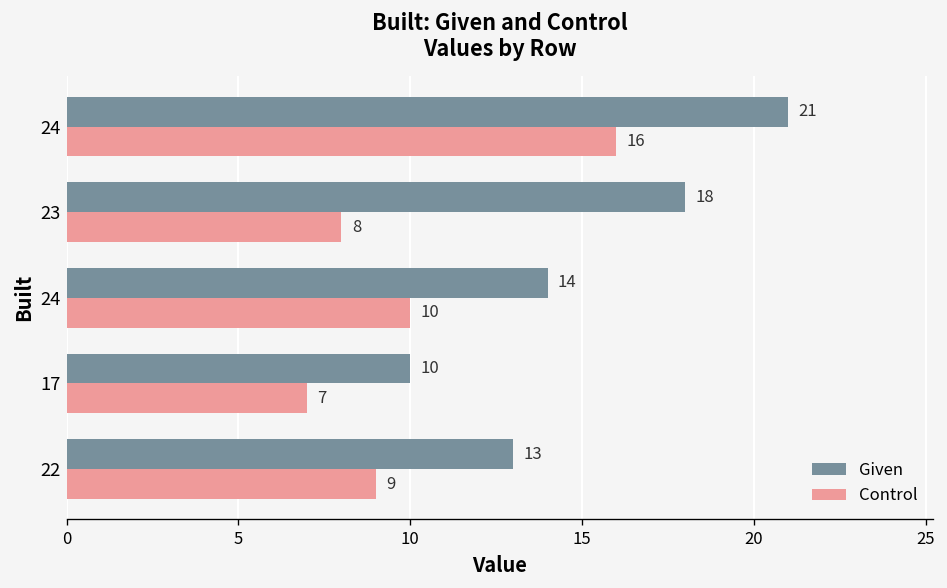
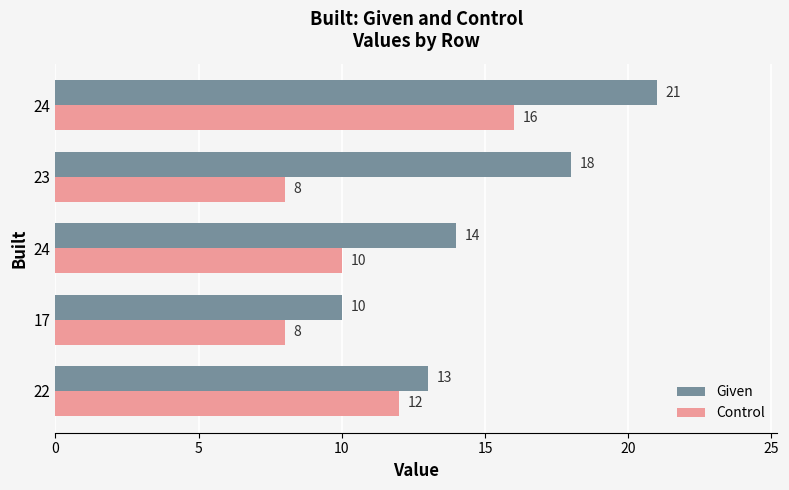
Control, 17: 7 -> 8
Control, 22: 9 -> 12
